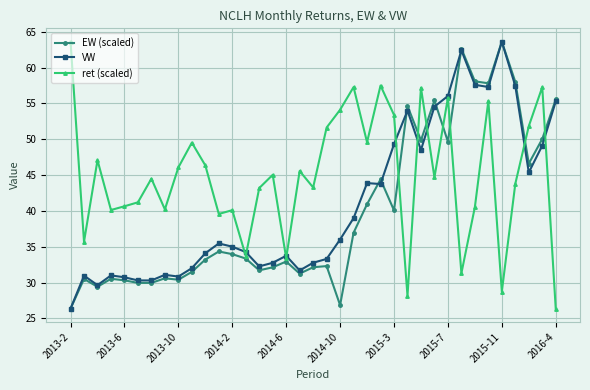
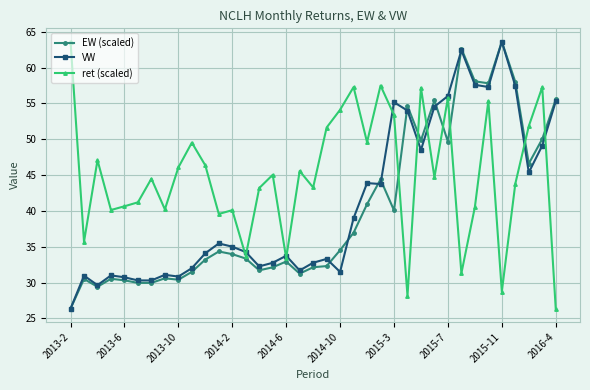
EW (scaled), 2014-10: 27 -> 35
VW, 2014-10: 36 -> 32
VW, 2015-3: 49 -> 55
